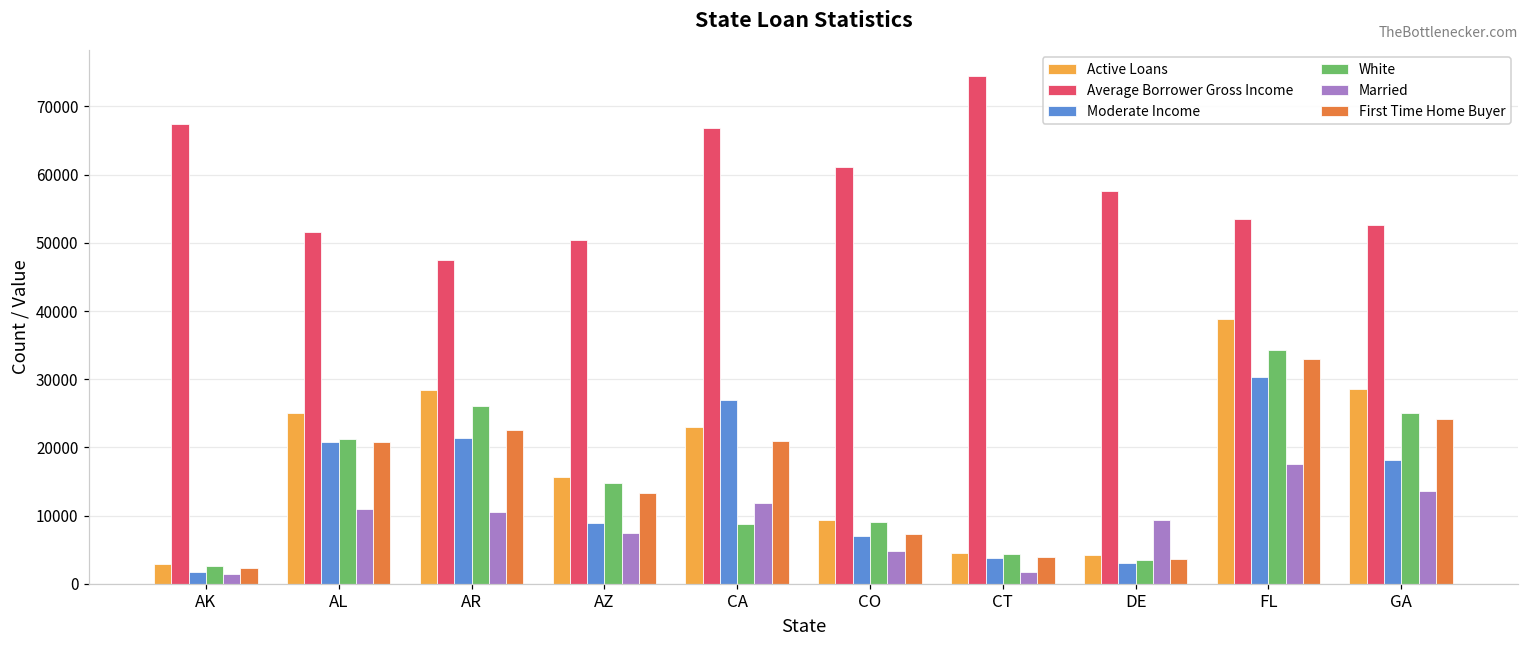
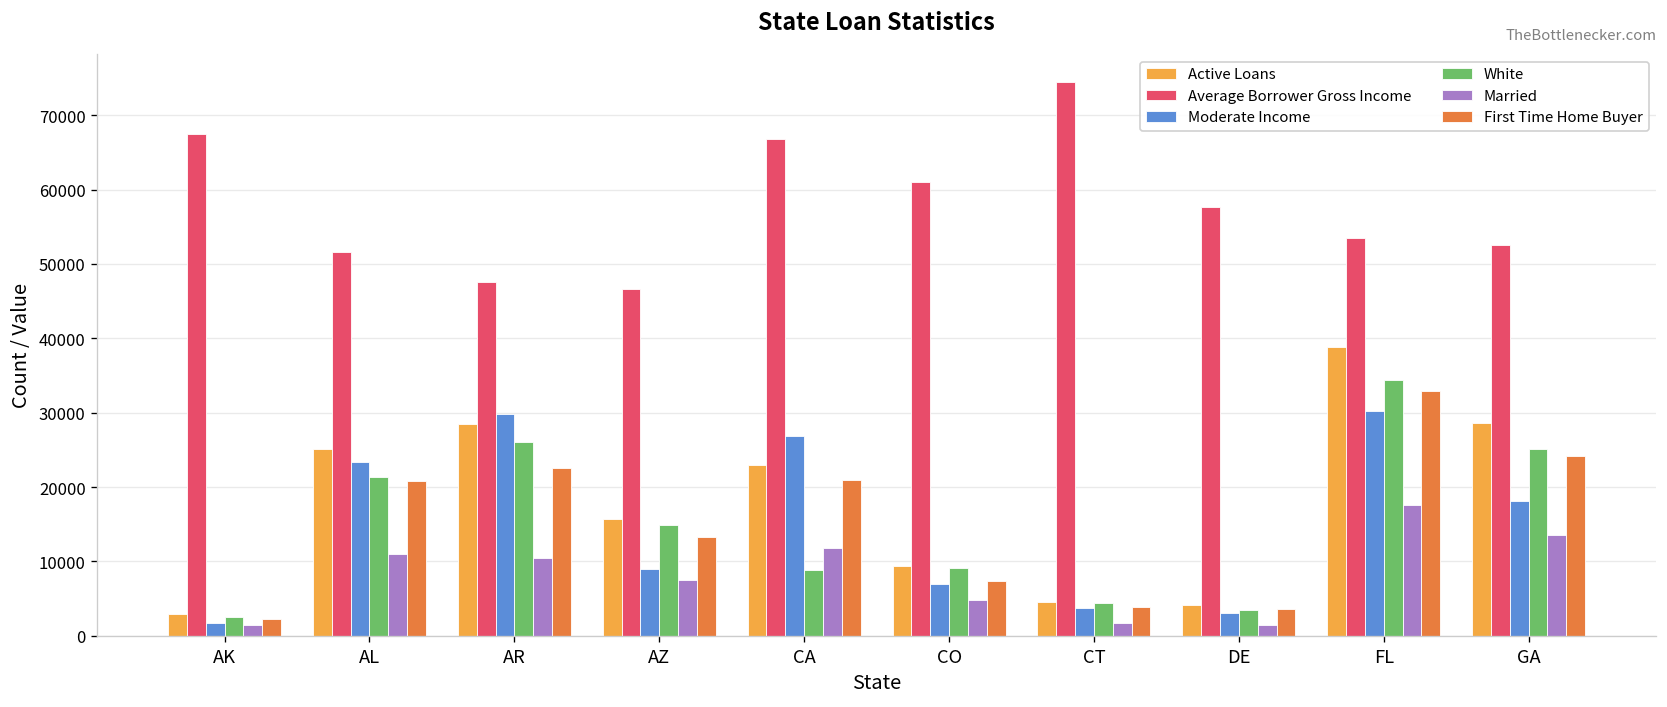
Moderate Income, AL: 21000 -> 23000
Moderate Income, AR: 21000 -> 30000
Average Borrower Gross Income, AZ: 50000 -> 47000
Married, DE: 9000 -> 1000
